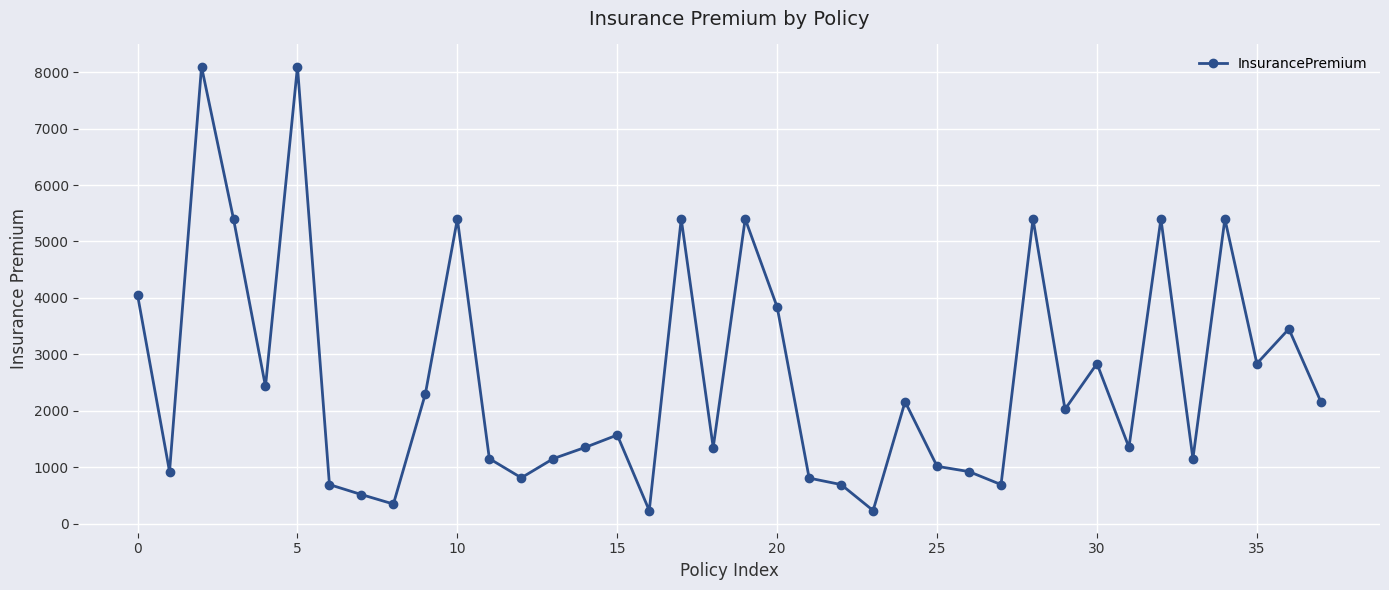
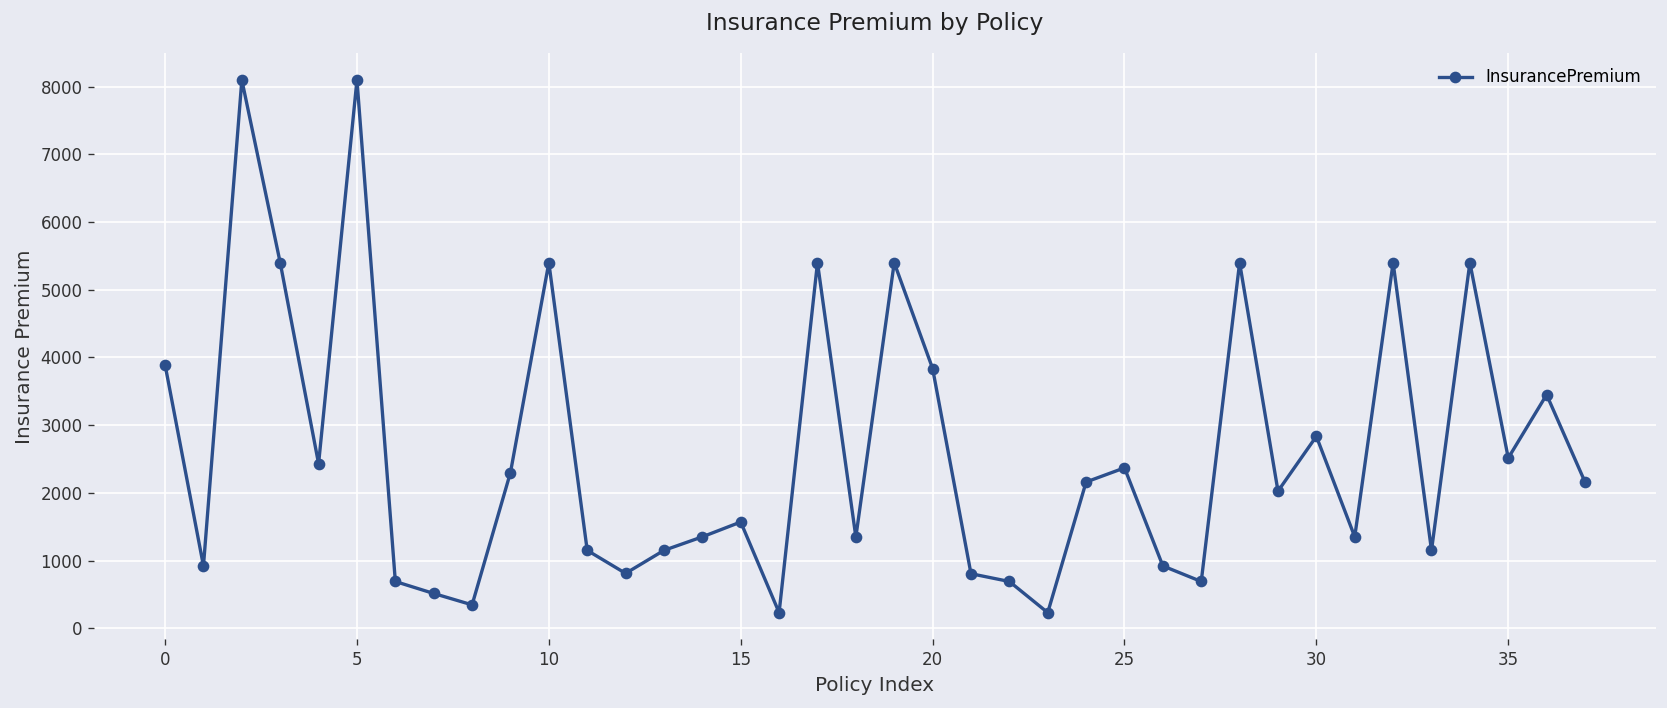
0: 4100 -> 3900
25: 1000 -> 2400
35: 2800 -> 2500
